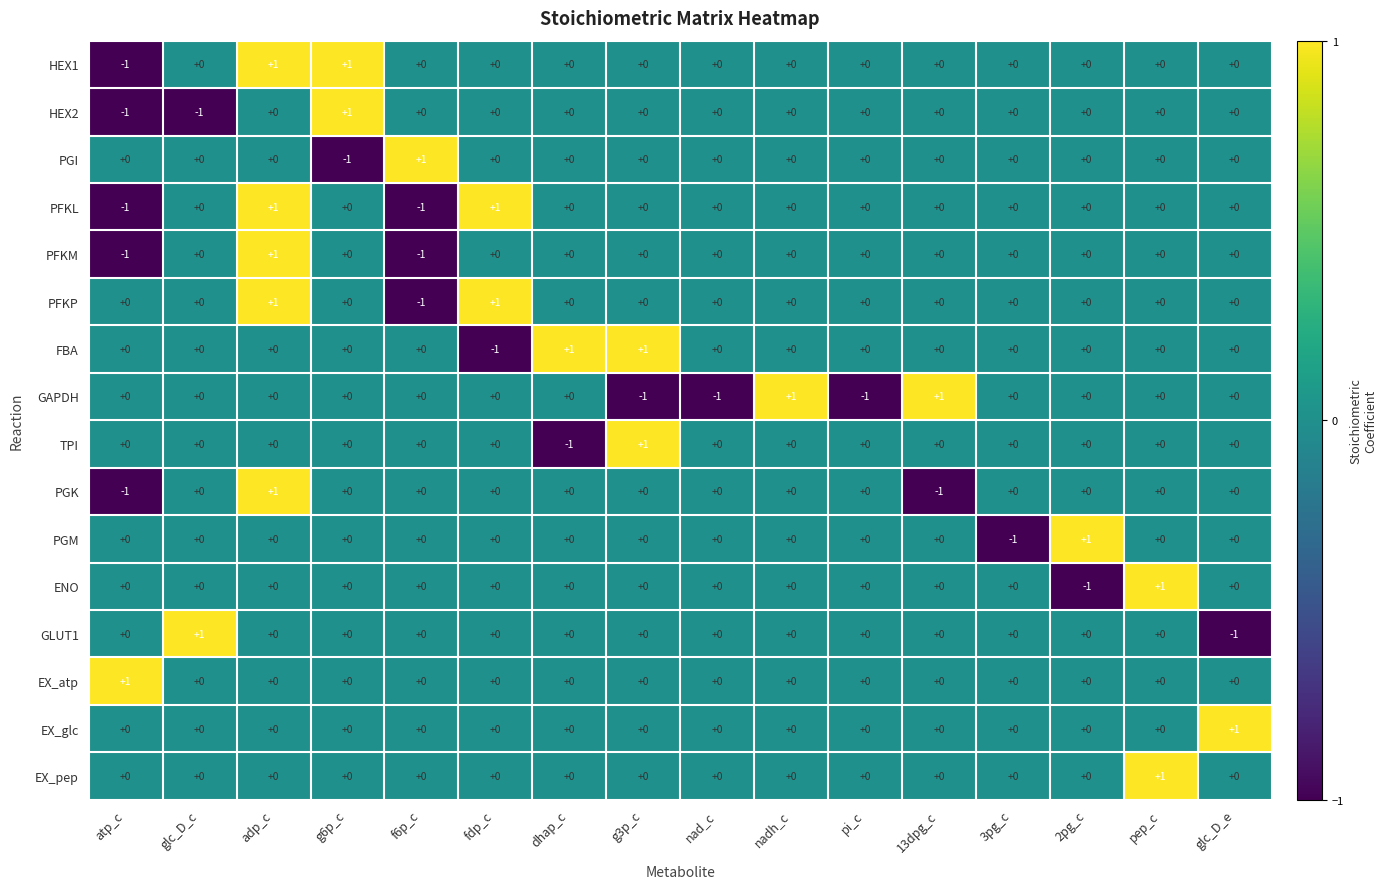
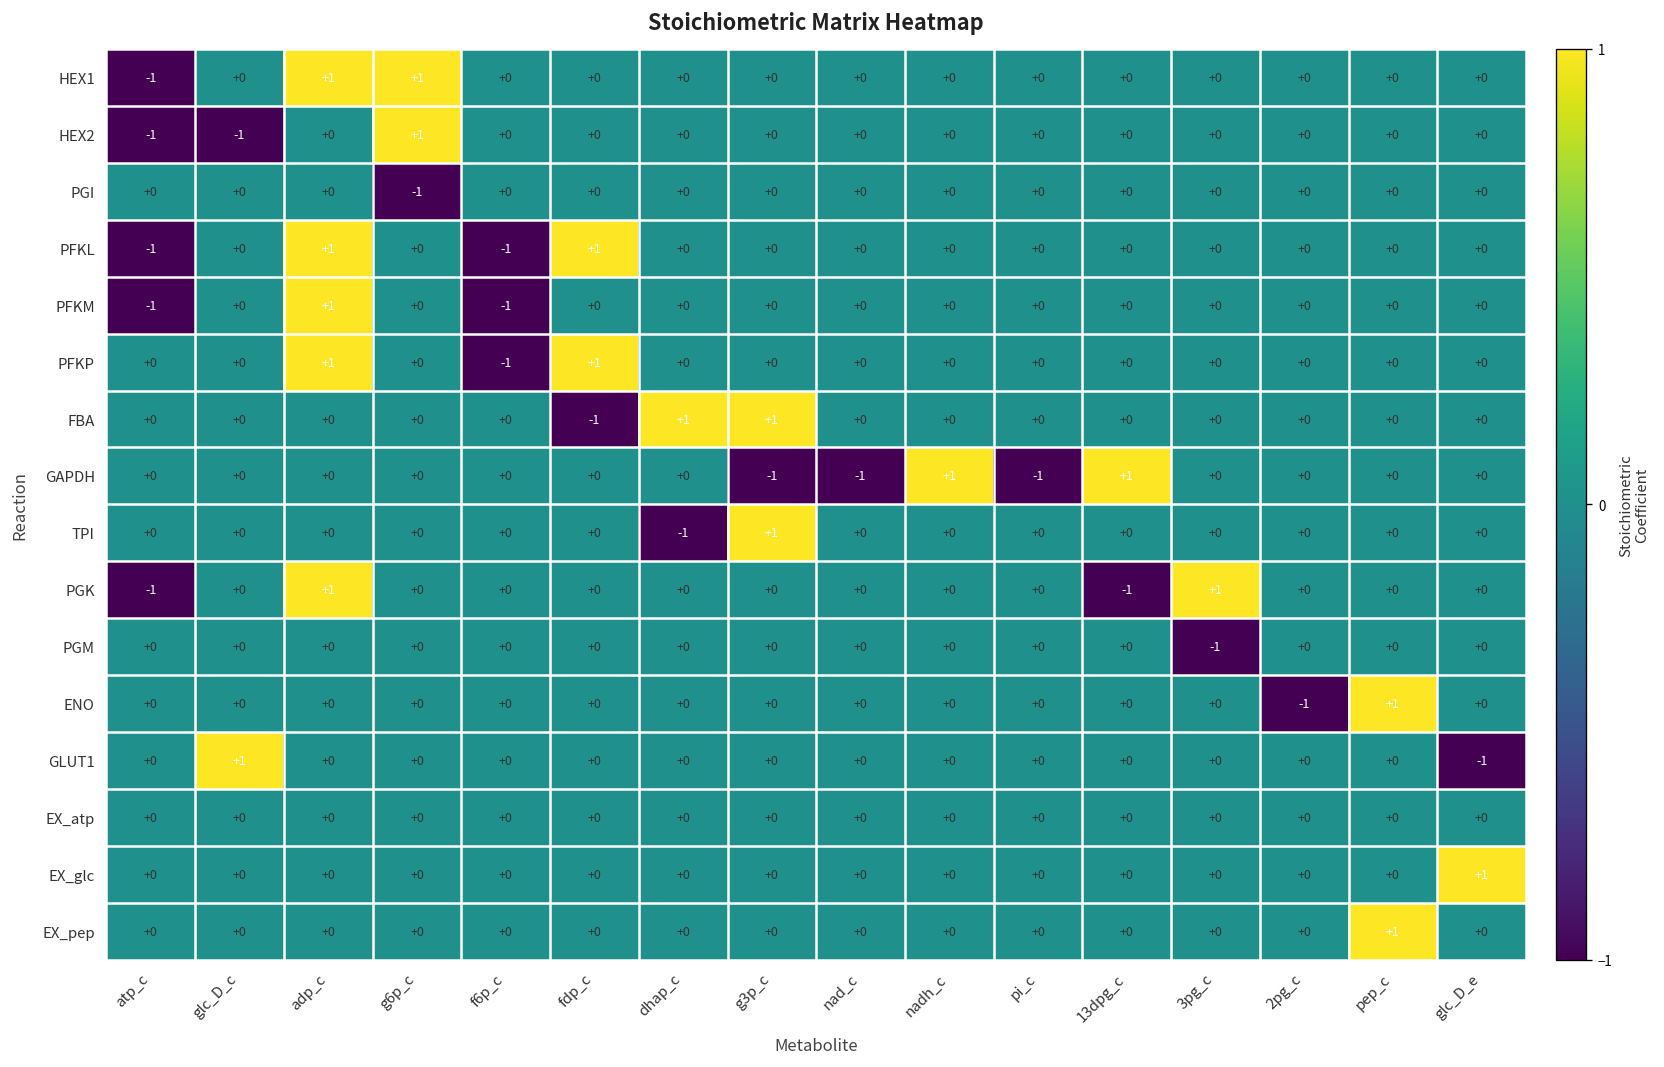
PGI, f6p_c: +1 -> +0
PGK, 3pg_c: +0 -> +1
PGM, 2pg_c: +1 -> +0
EX_atp, atp_c: +1 -> +0
